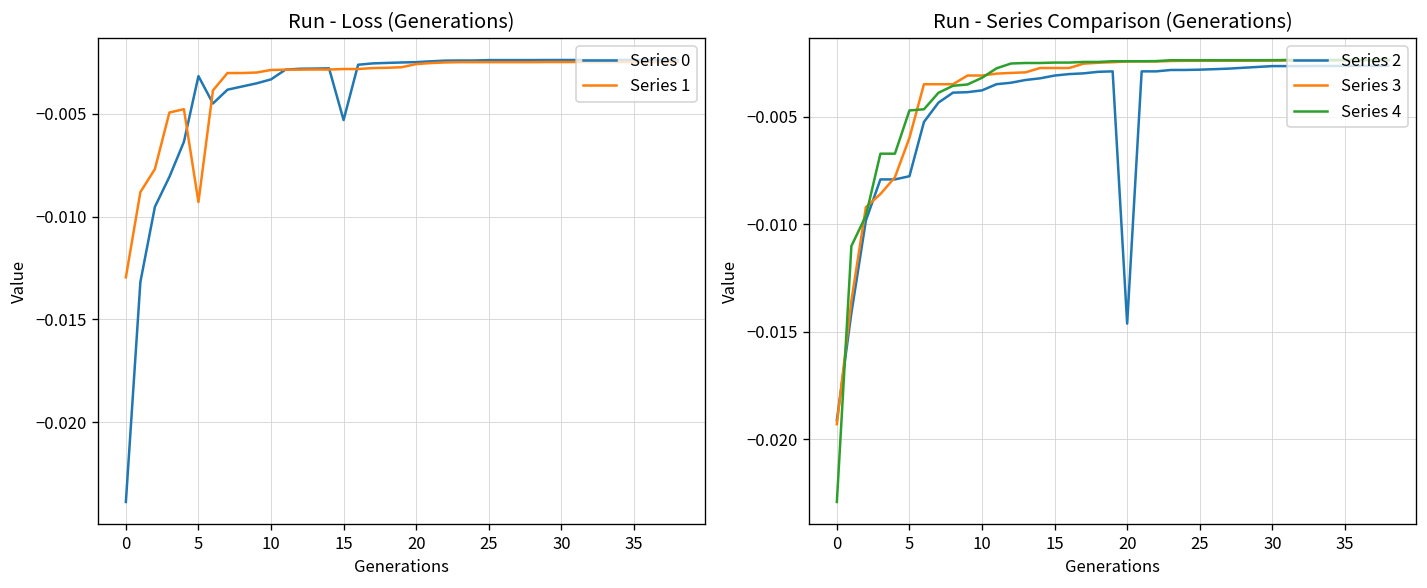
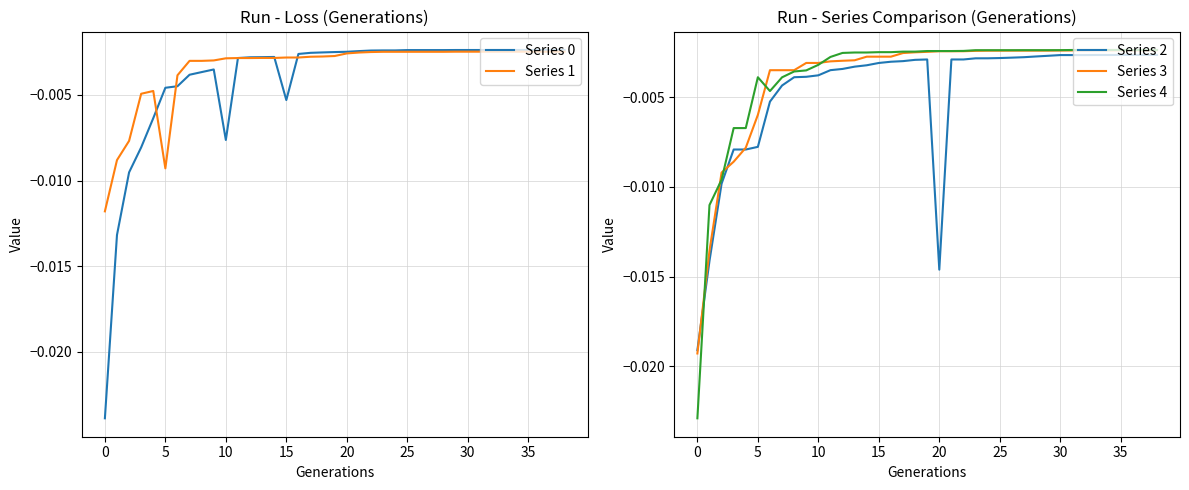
Run - Loss (Generations), Series 1, 0: -0.0130 -> -0.0118
Run - Loss (Generations), Series 0, 5: -0.0032 -> -0.0046
Run - Loss (Generations), Series 0, 10: -0.0033 -> -0.0076
Run - Series Comparison (Generations), Series 4, 5: -0.0047 -> -0.0039
